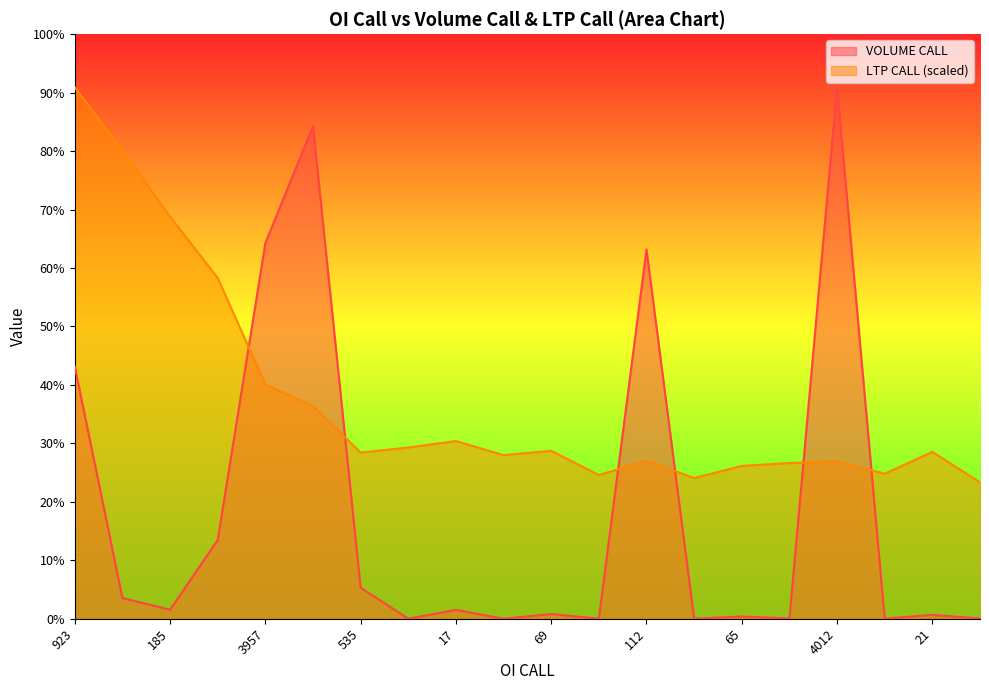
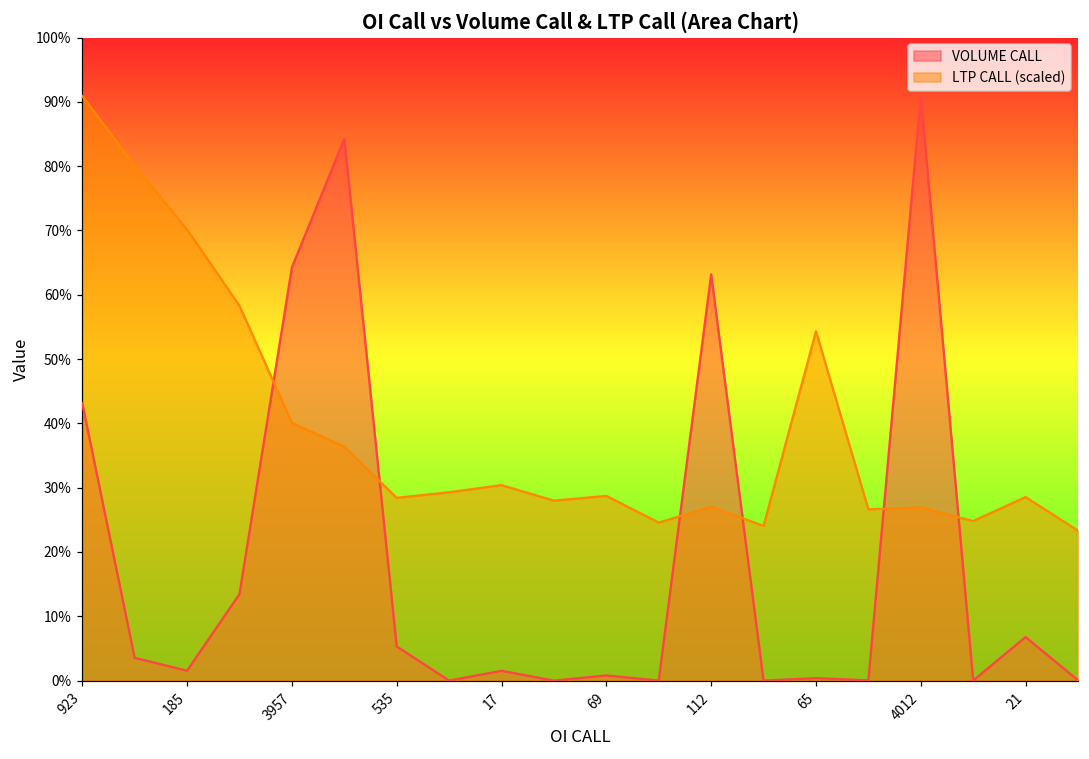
LTP CALL (scaled), 185: 69% -> 70%
LTP CALL (scaled), 65: 26% -> 54%
VOLUME CALL, 21: 1% -> 7%
